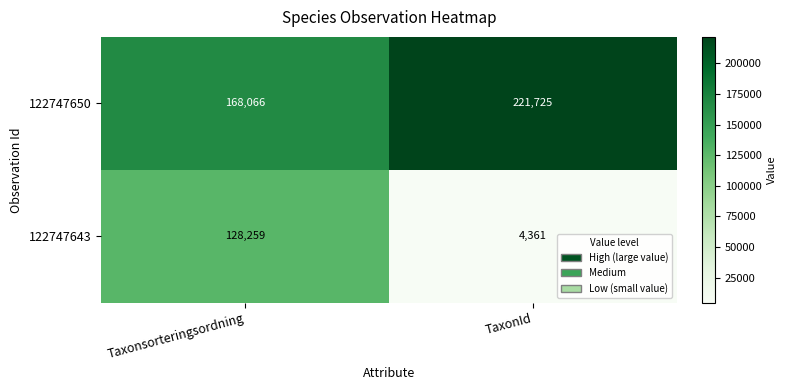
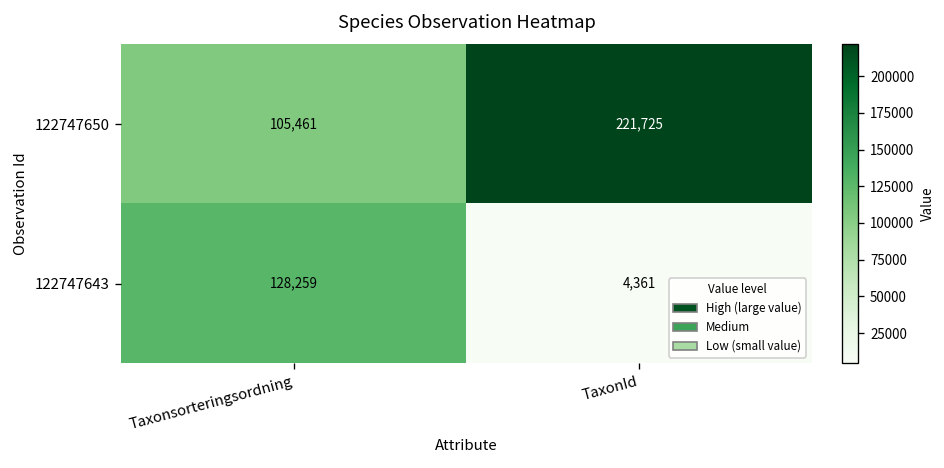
122747650, Taxonsorteringsordning: 168,066 -> 105,461
